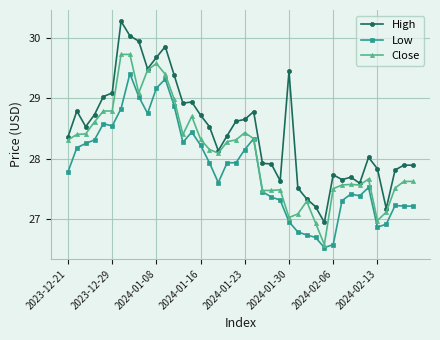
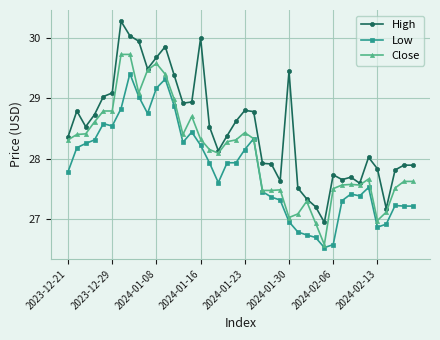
High, 2024-01-16: 28.7 -> 30.0
High, 2024-01-23: 28.7 -> 28.8
